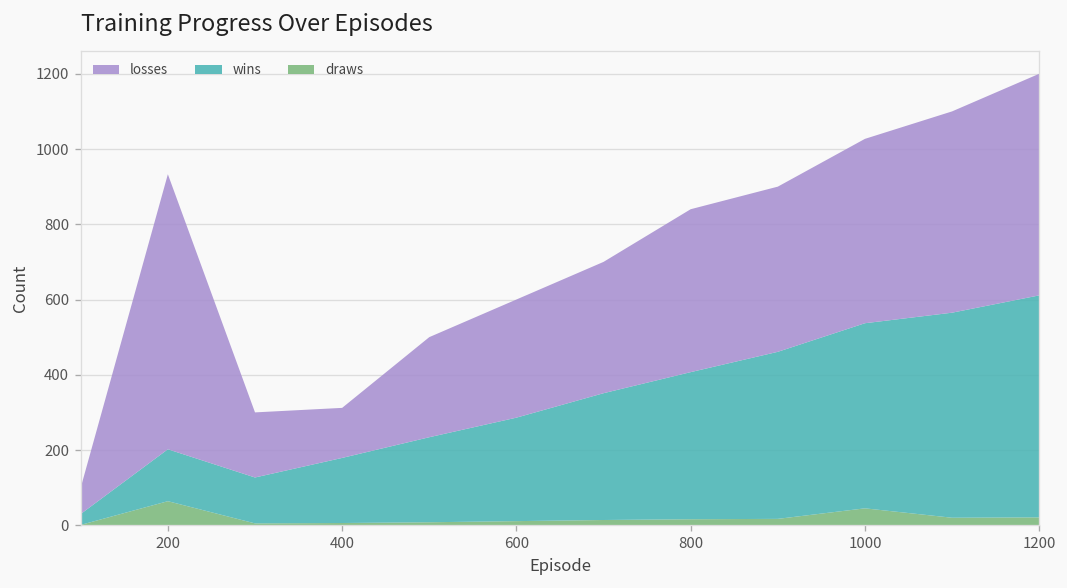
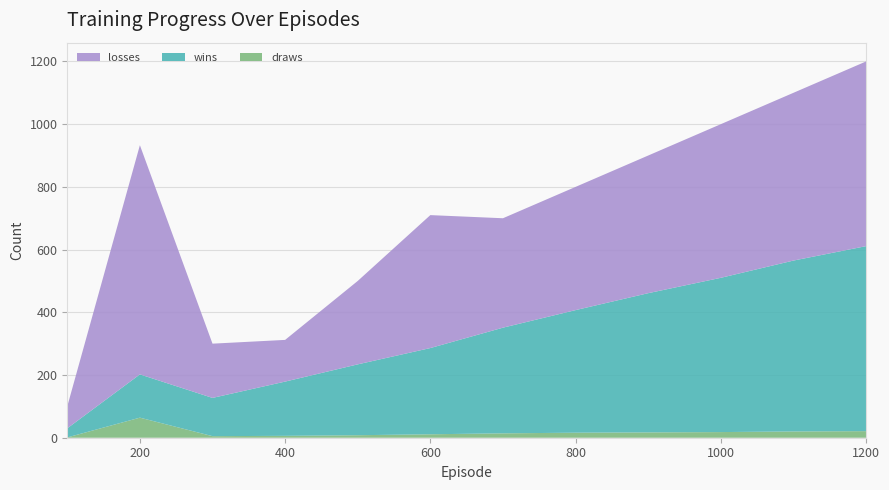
losses, 600: 310 -> 420
losses, 800: 430 -> 390
draws, 1000: 50 -> 20
